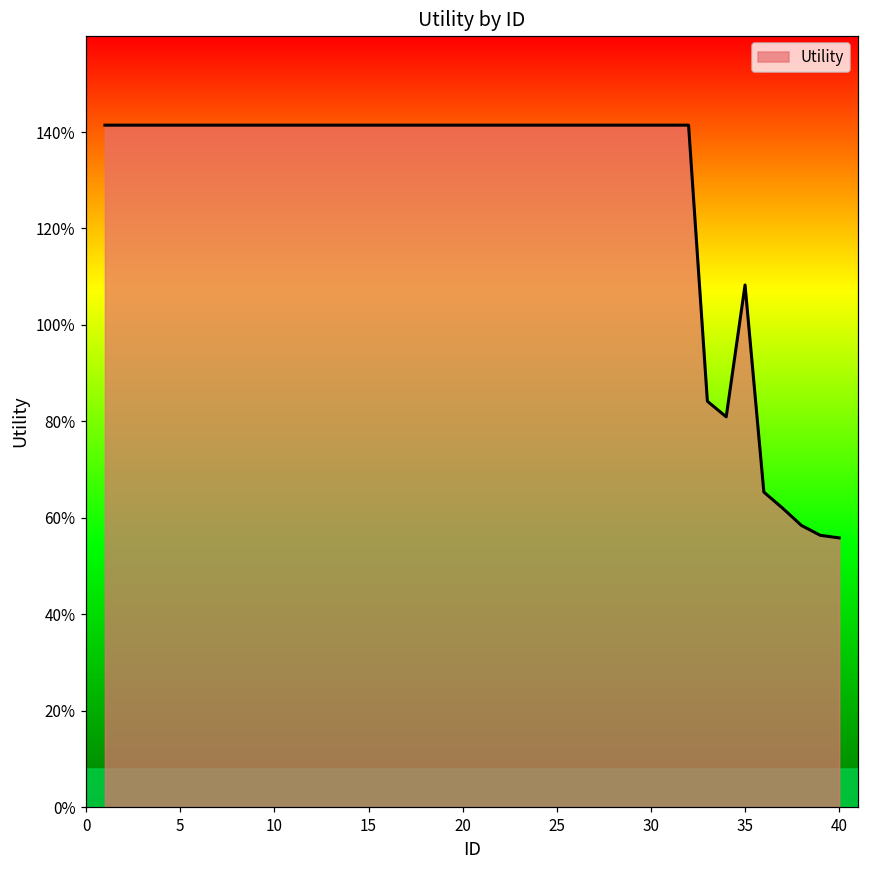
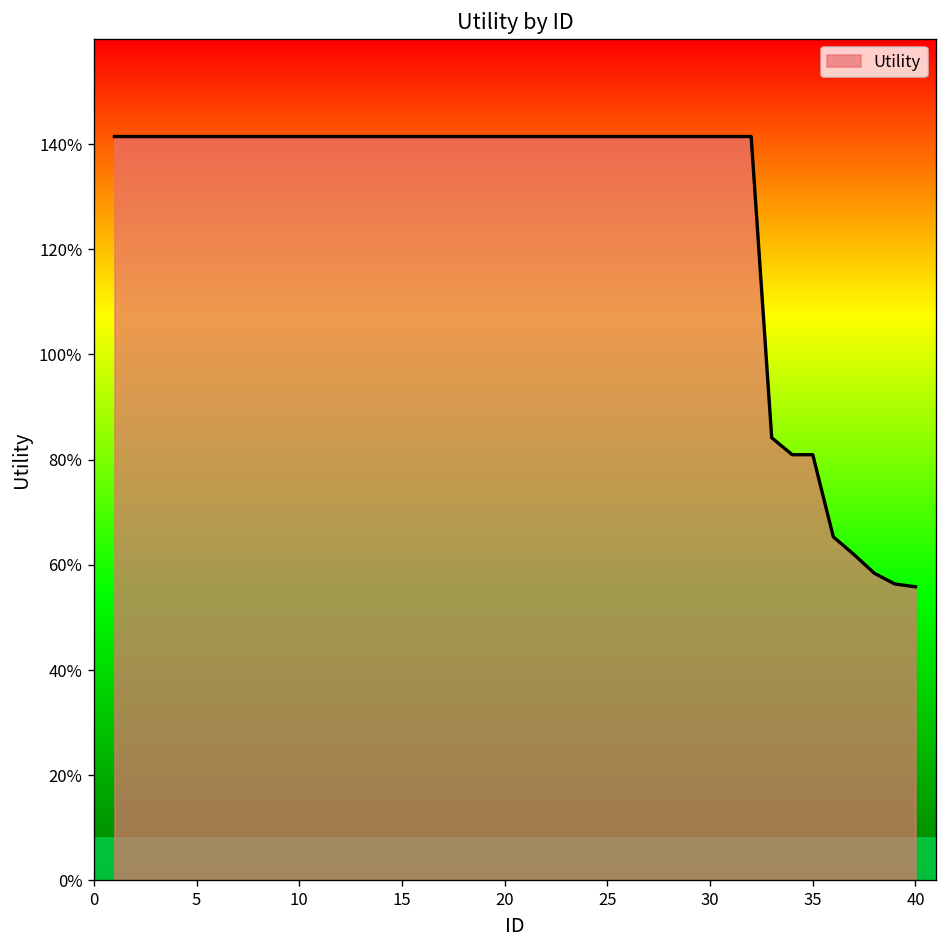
35: 108% -> 81%
